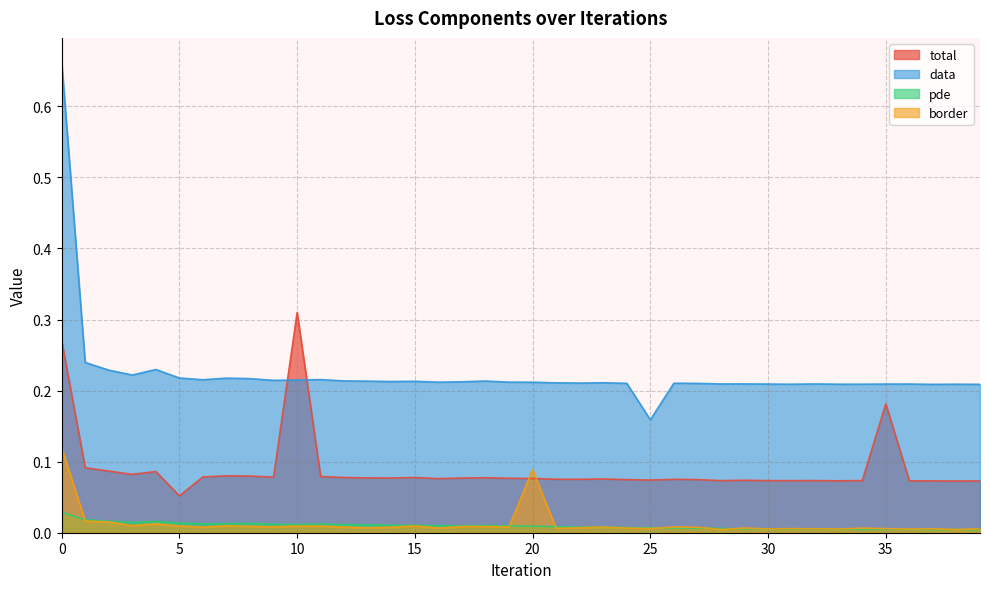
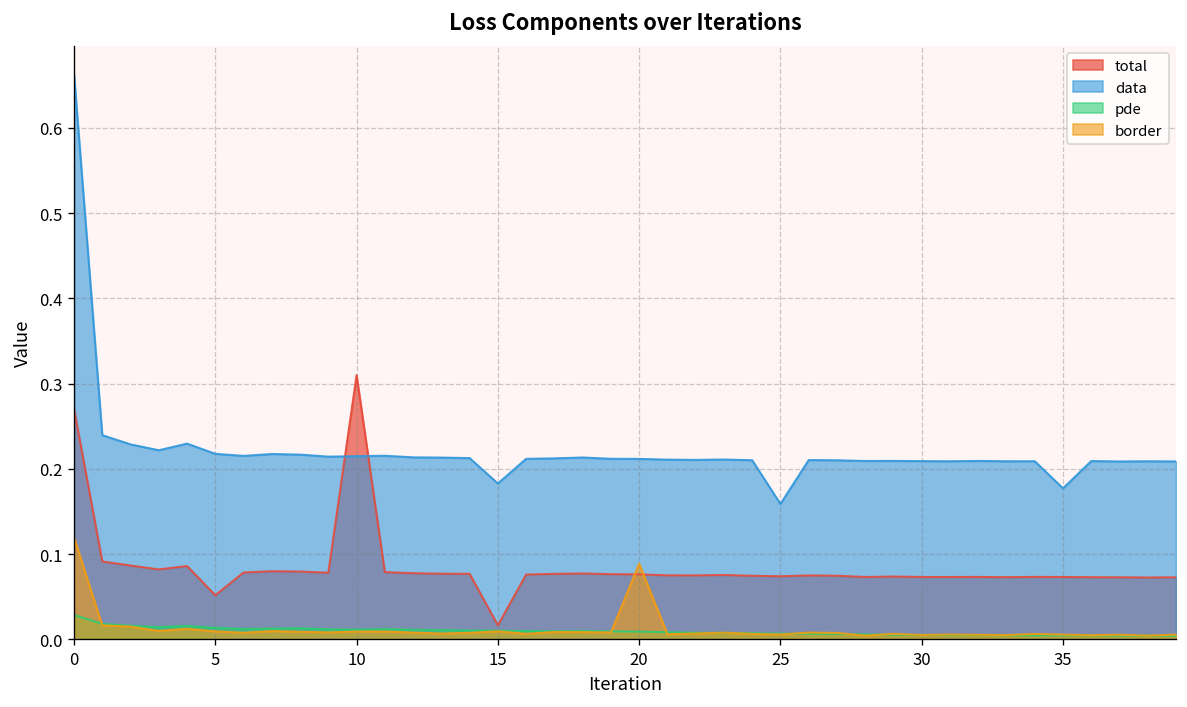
total, 15: 0.08 -> 0.02
data, 15: 0.21 -> 0.18
total, 35: 0.18 -> 0.07
data, 35: 0.21 -> 0.18
